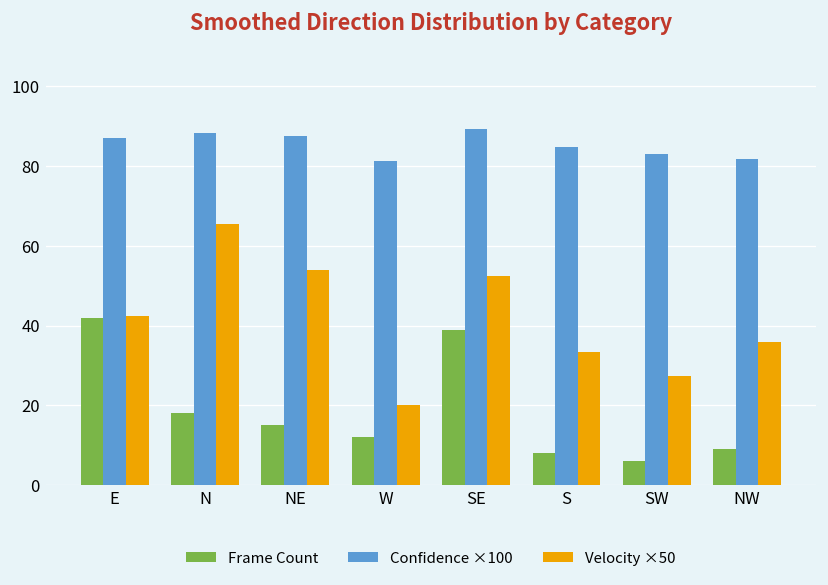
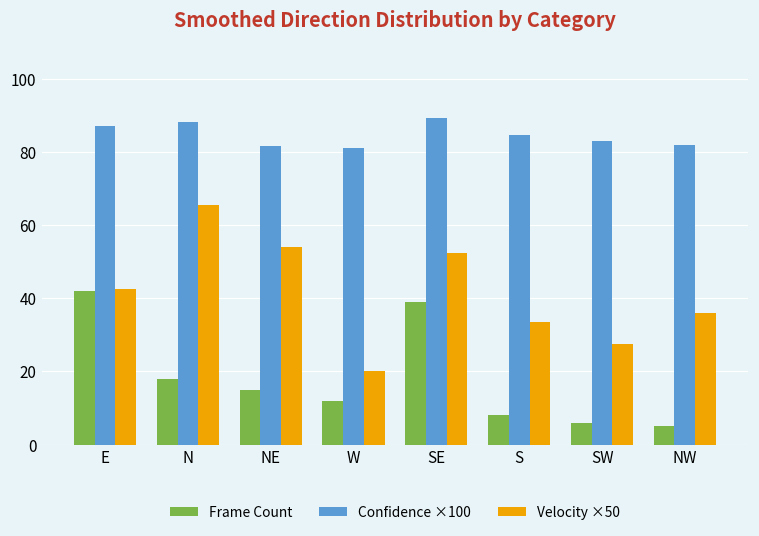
Confidence ×100, NE: 88 -> 82
Frame Count, NW: 9 -> 5
